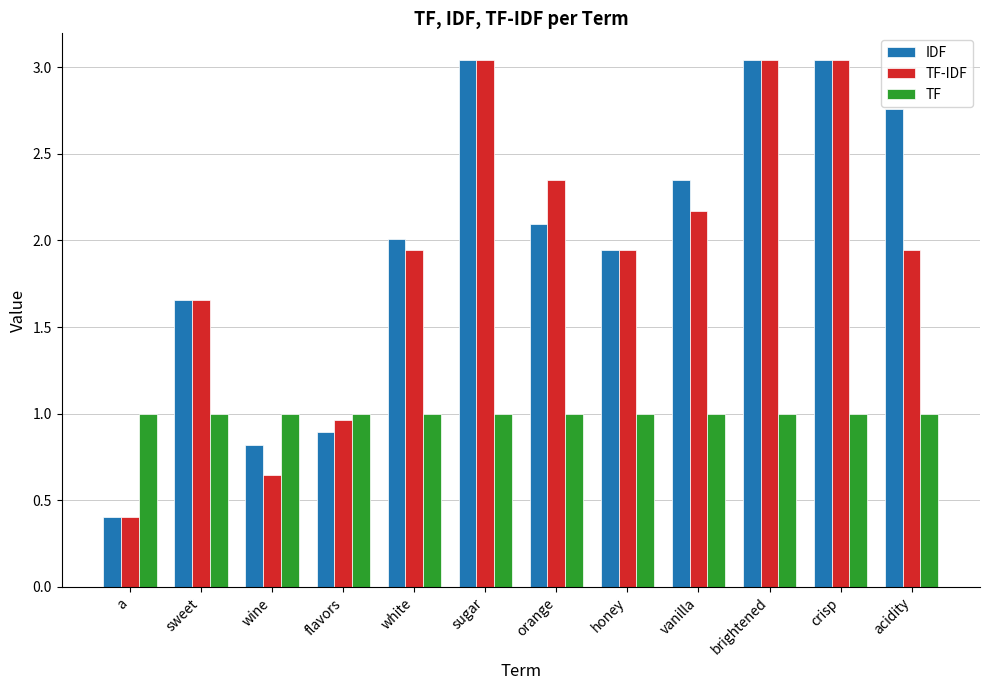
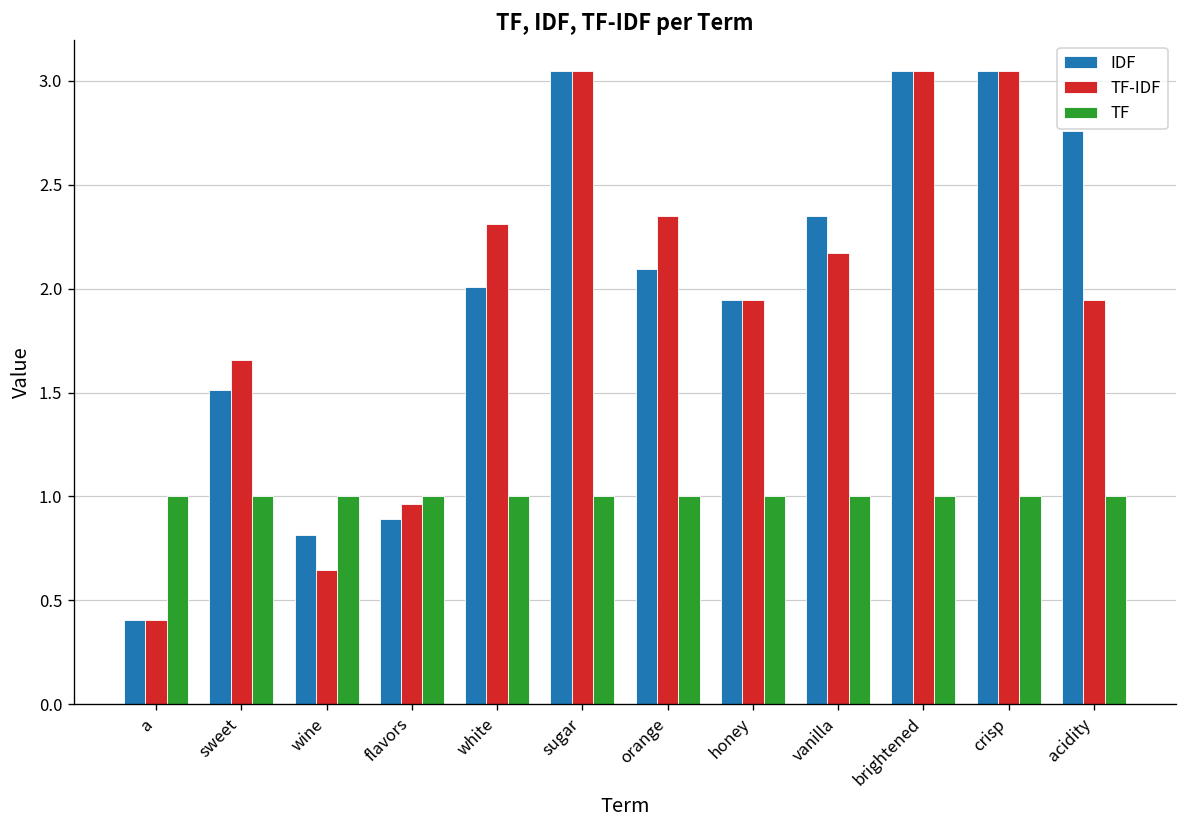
IDF, sweet: 1.66 -> 1.51
TF-IDF, white: 1.95 -> 2.31
